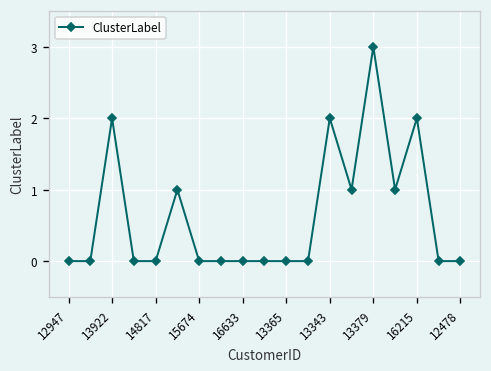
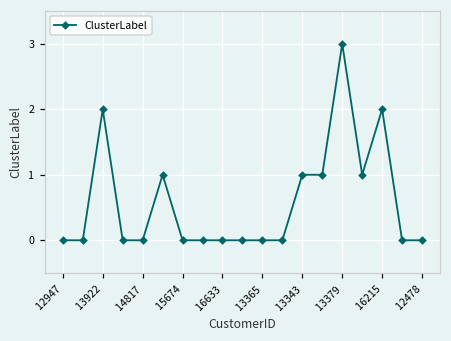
13343: 2 -> 1
